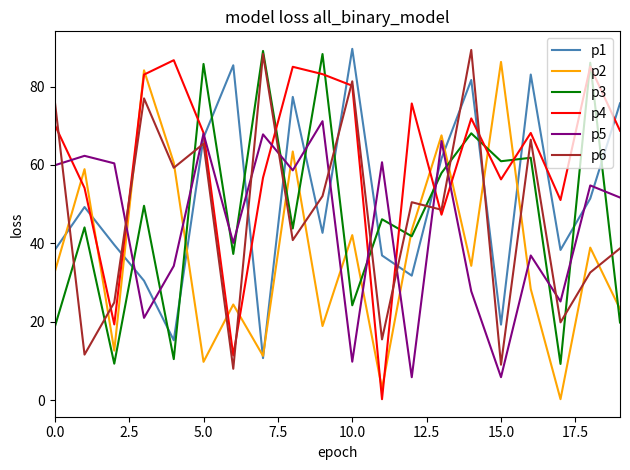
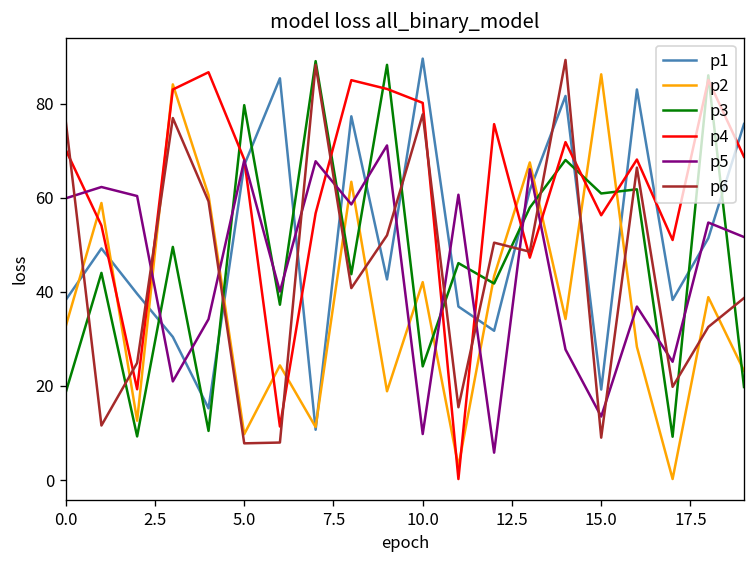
p3, 5.0: 86 -> 80
p6, 5.0: 65 -> 8
p6, 10.0: 81 -> 78
p5, 15.0: 6 -> 14
